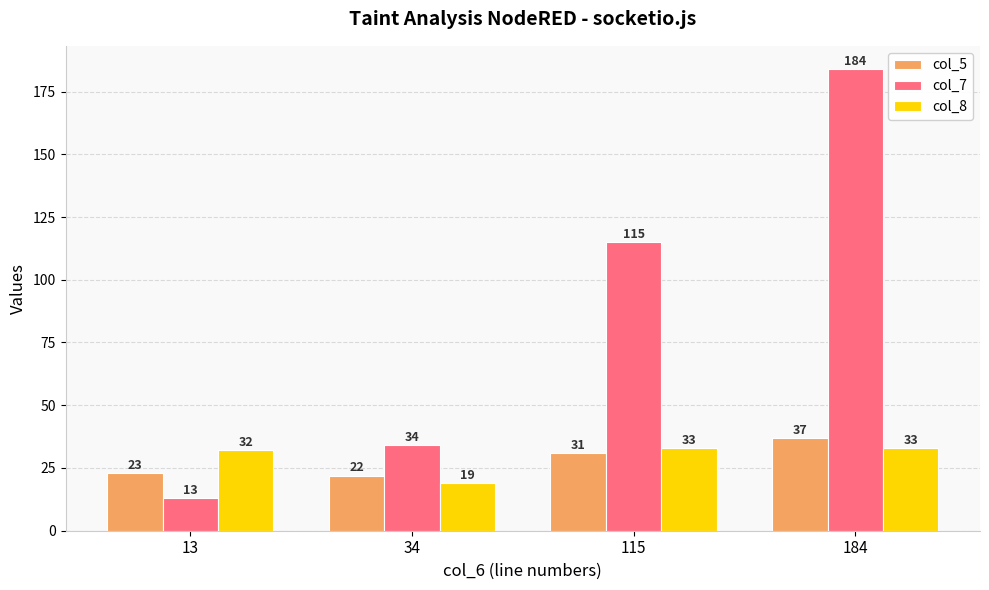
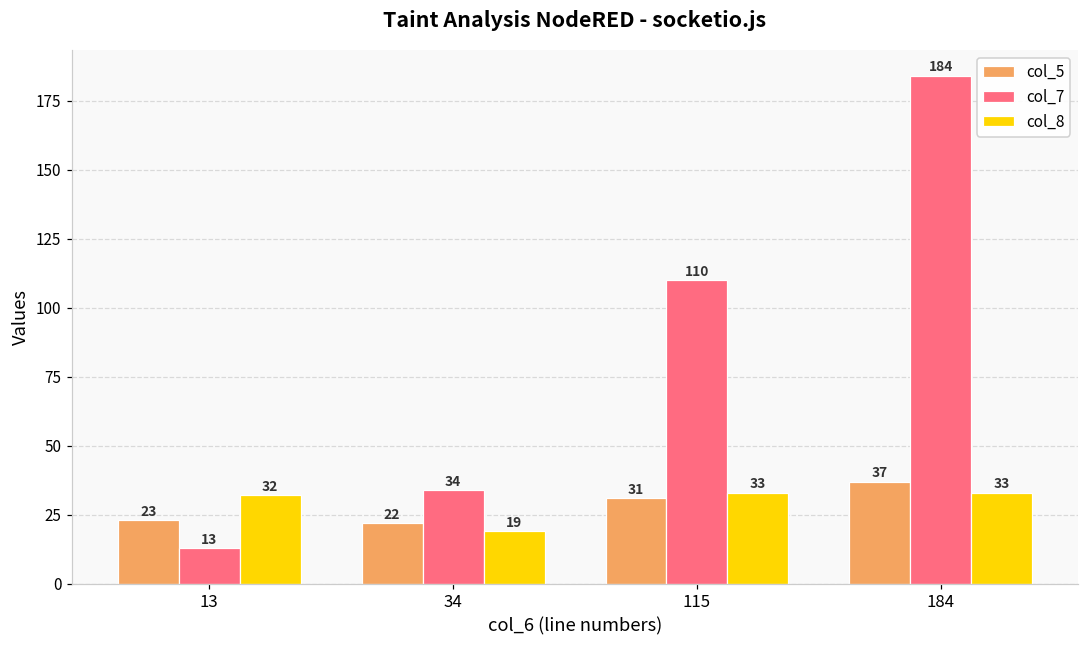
col_7, 115: 115 -> 110
